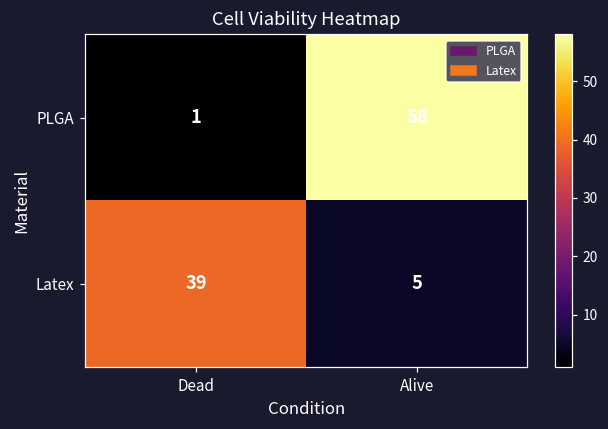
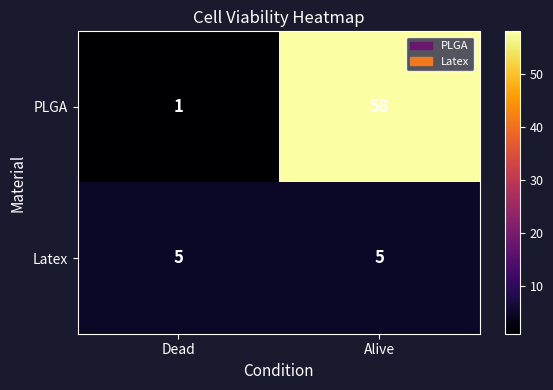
Latex, Dead: 39 -> 5
